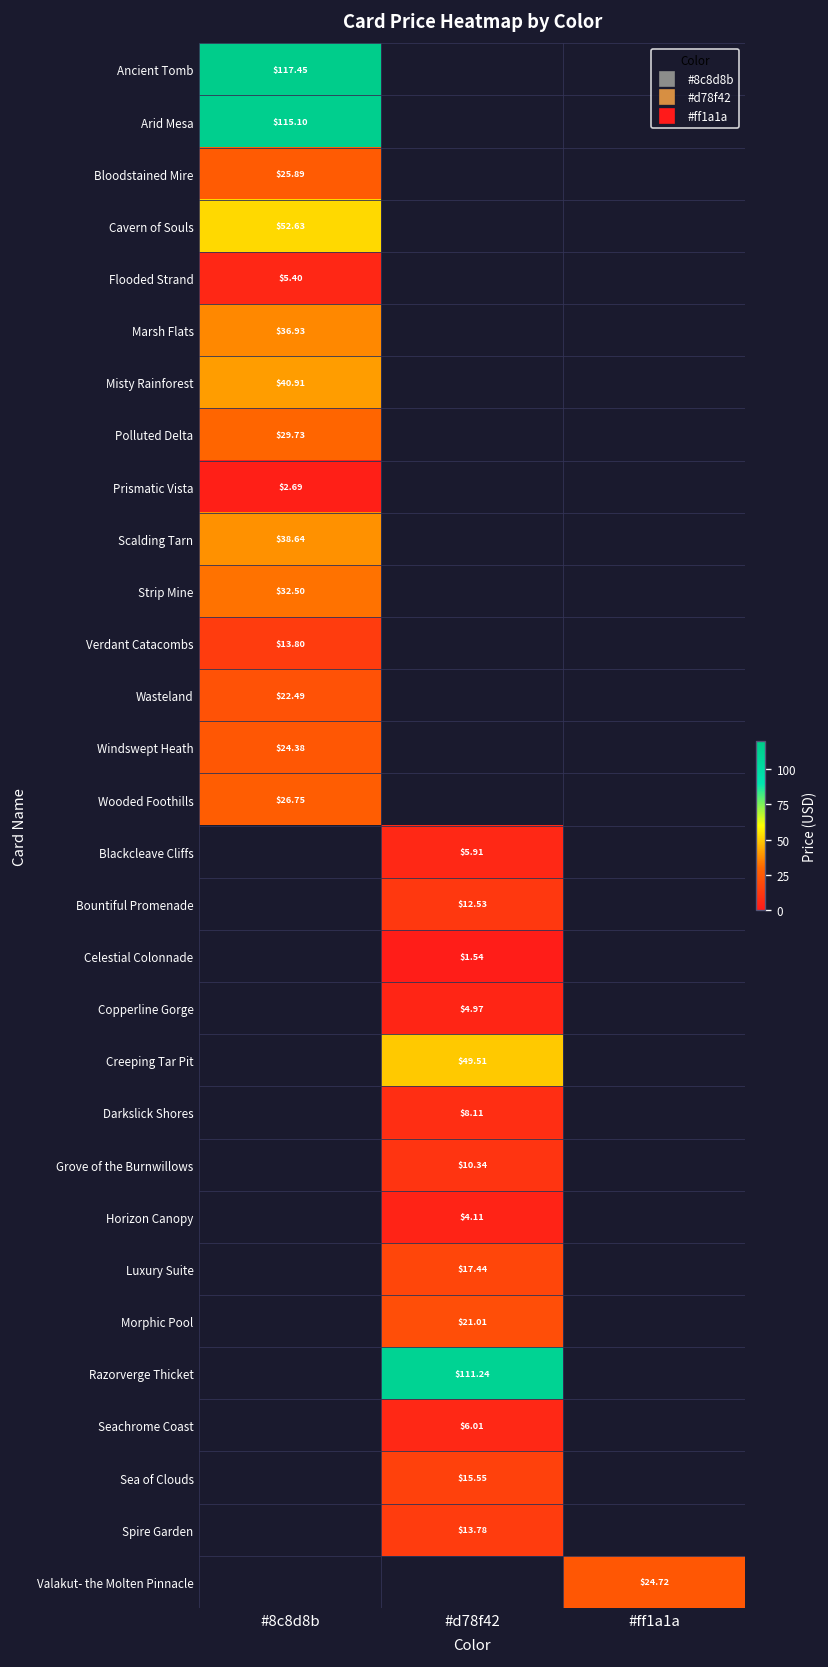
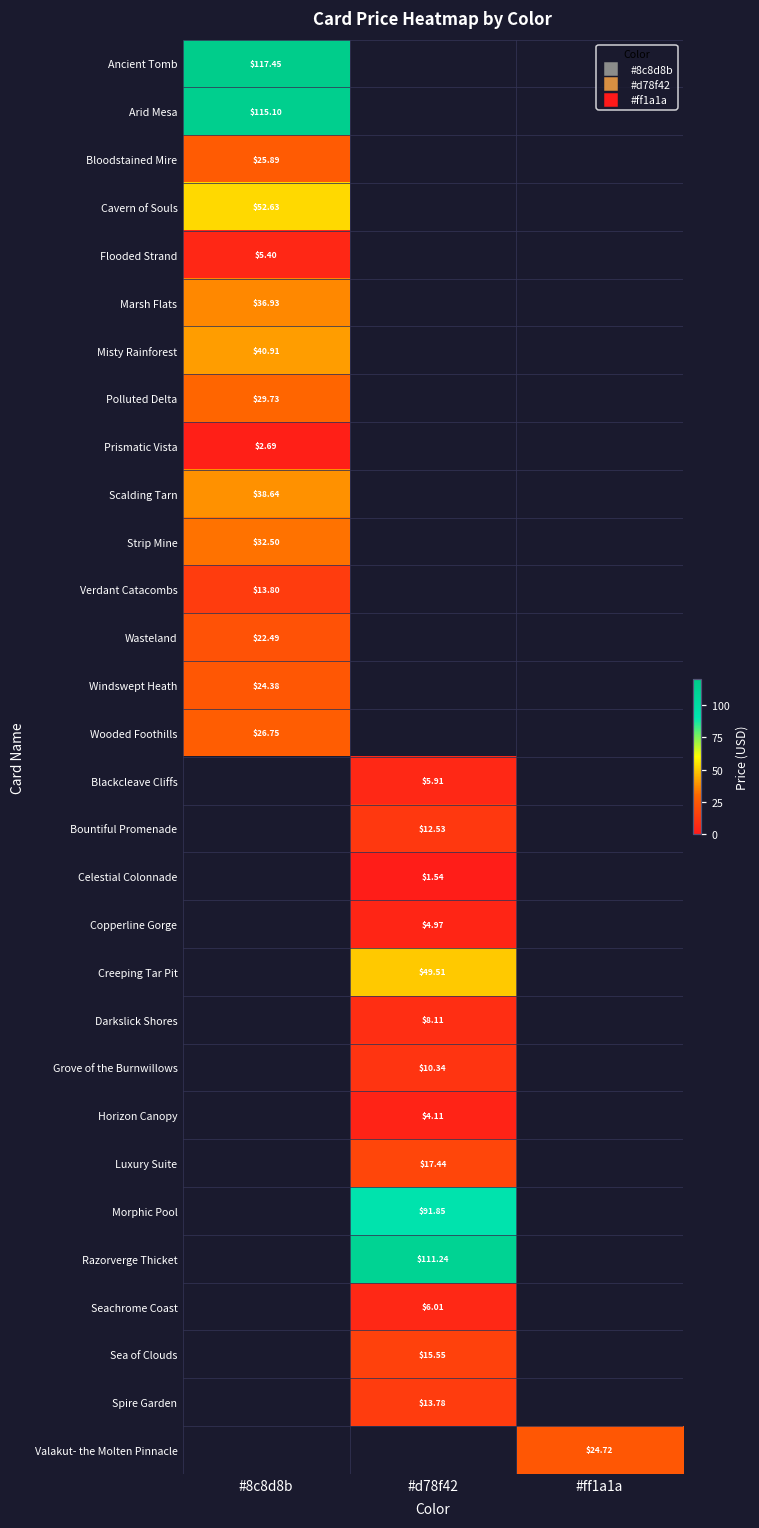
Morphic Pool, #d78f42: $21.01 -> $91.85
